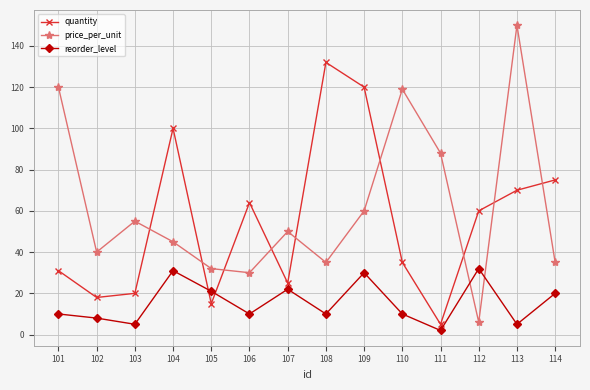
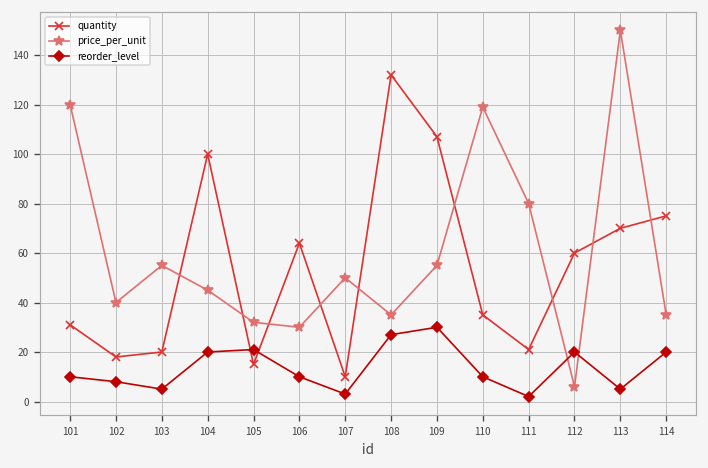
reorder_level, 104: 31 -> 20
quantity, 107: 25 -> 10
reorder_level, 107: 22 -> 3
reorder_level, 108: 10 -> 27
quantity, 109: 120 -> 107
price_per_unit, 109: 60 -> 55
quantity, 111: 5 -> 21
price_per_unit, 111: 88 -> 80
reorder_level, 112: 32 -> 20
